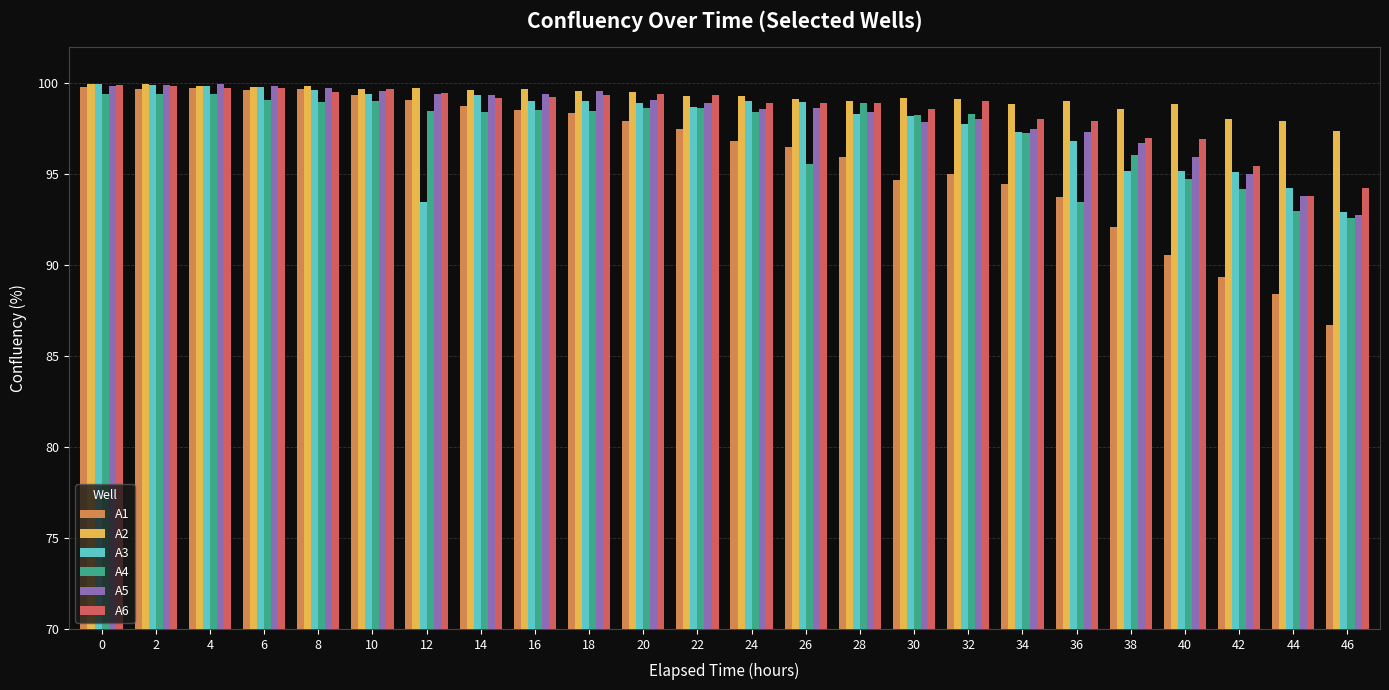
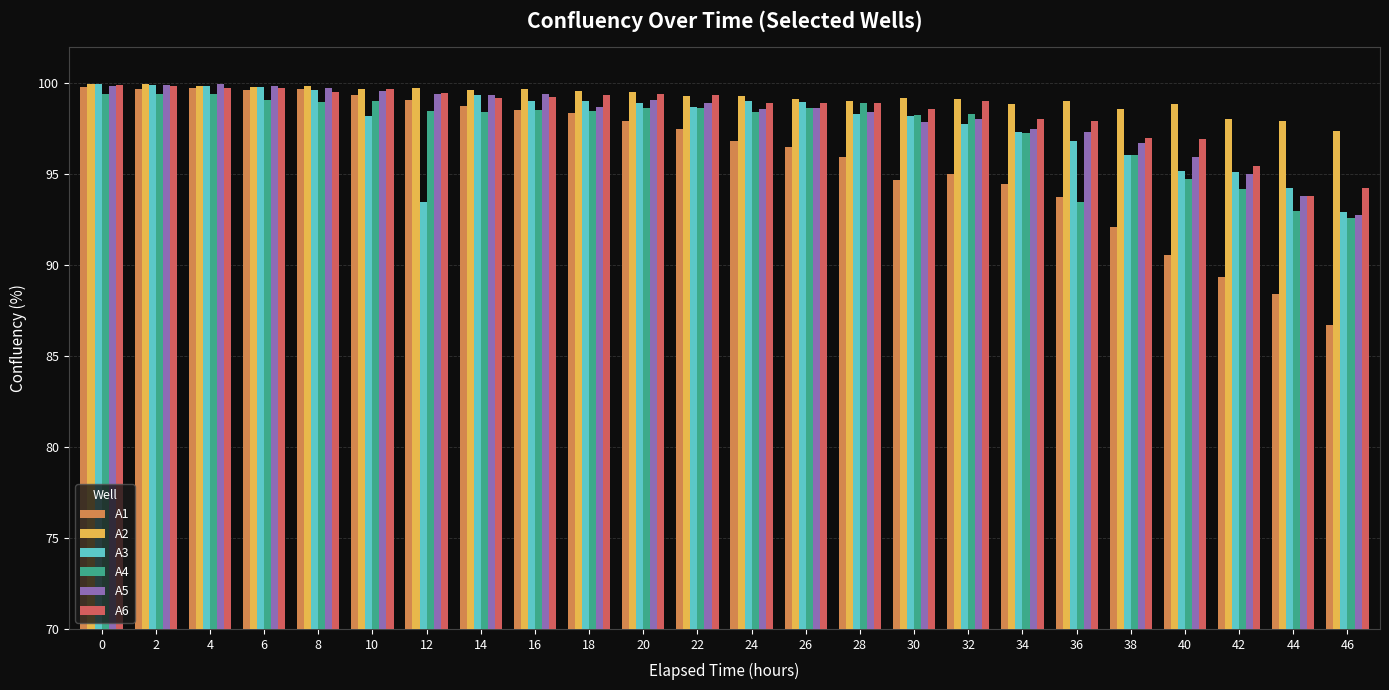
A3, 10: 99.4 -> 98.2
A5, 18: 99.6 -> 98.7
A4, 26: 95.5 -> 98.6
A3, 38: 95.2 -> 96.0
